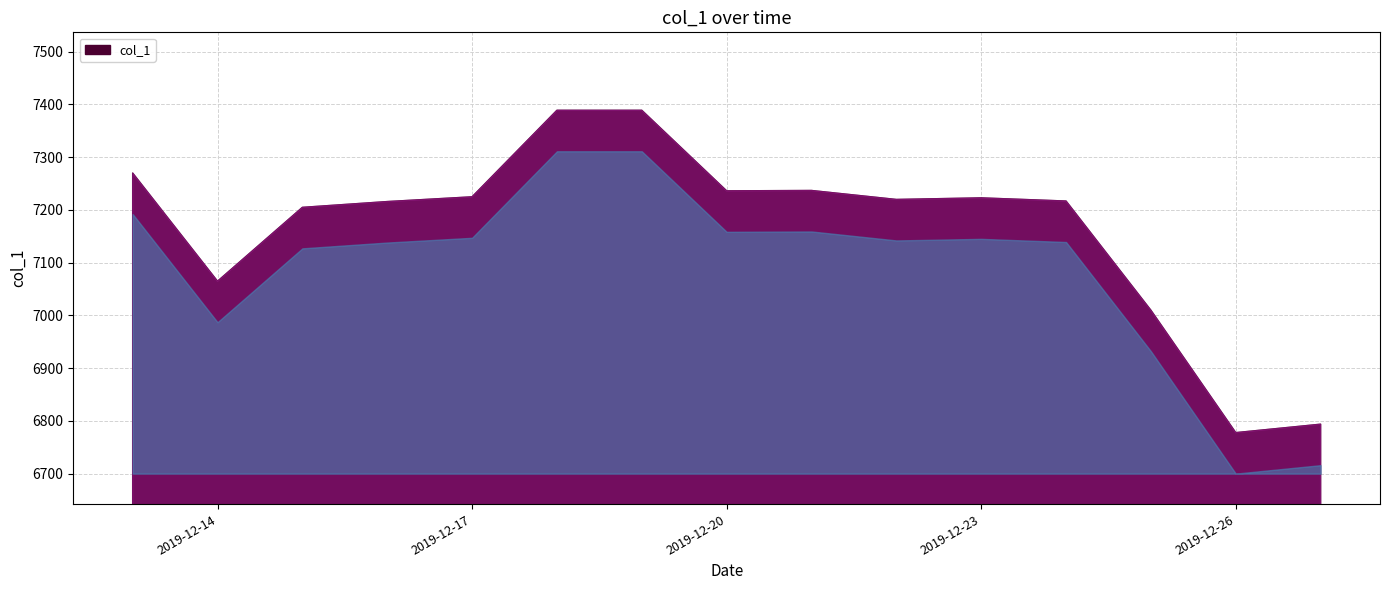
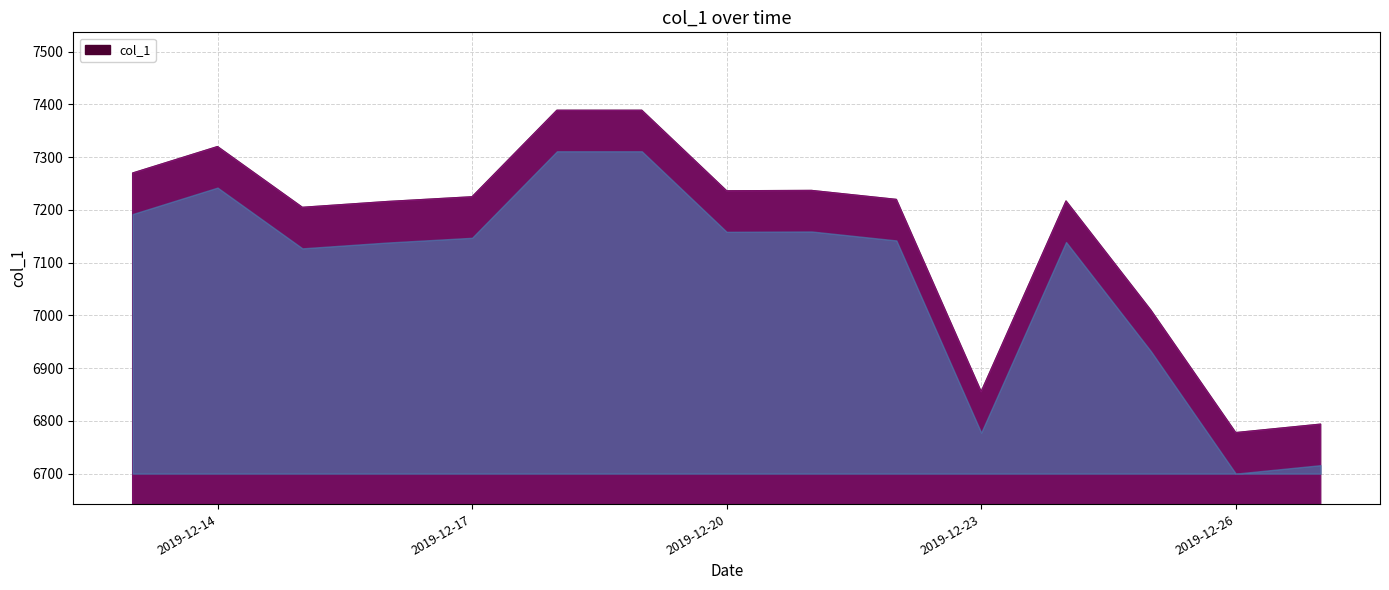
col_1, 2019-12-14: 7060 -> 7320
col_1, 2019-12-23: 7220 -> 6860
